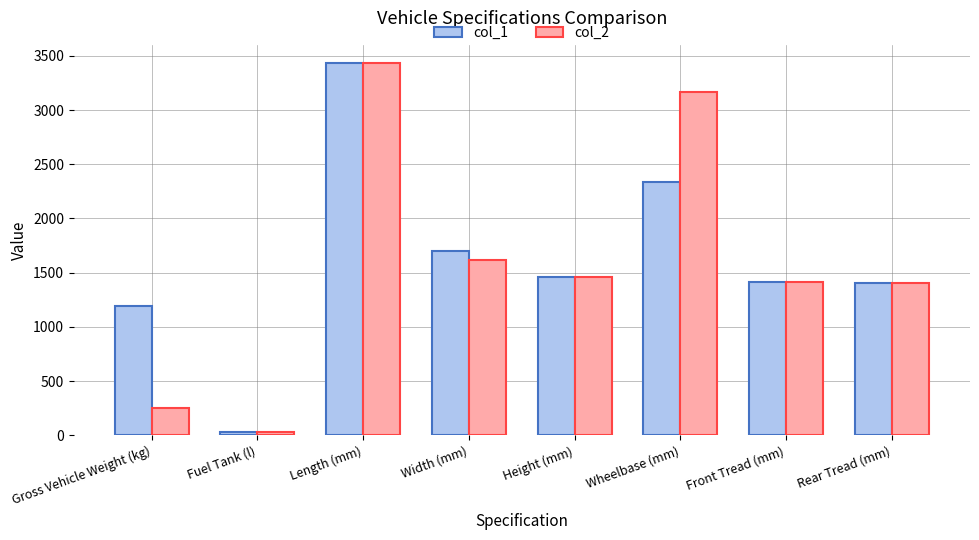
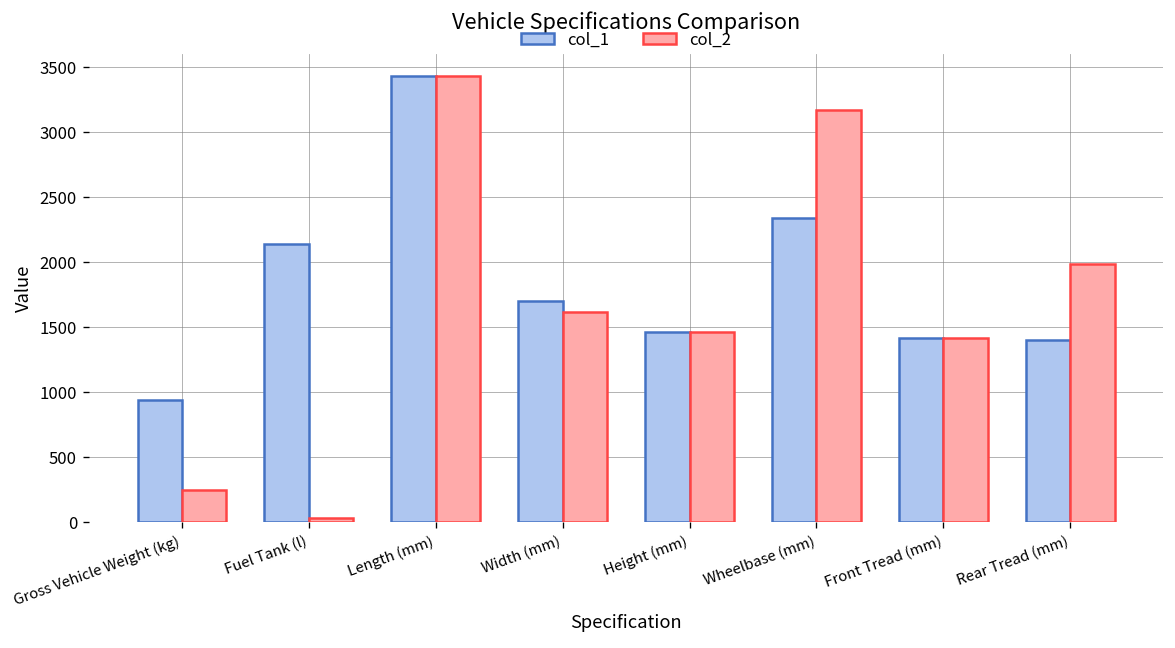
col_1, Gross Vehicle Weight (kg): 1190 -> 940
col_1, Fuel Tank (l): 40 -> 2140
col_2, Rear Tread (mm): 1410 -> 1980
